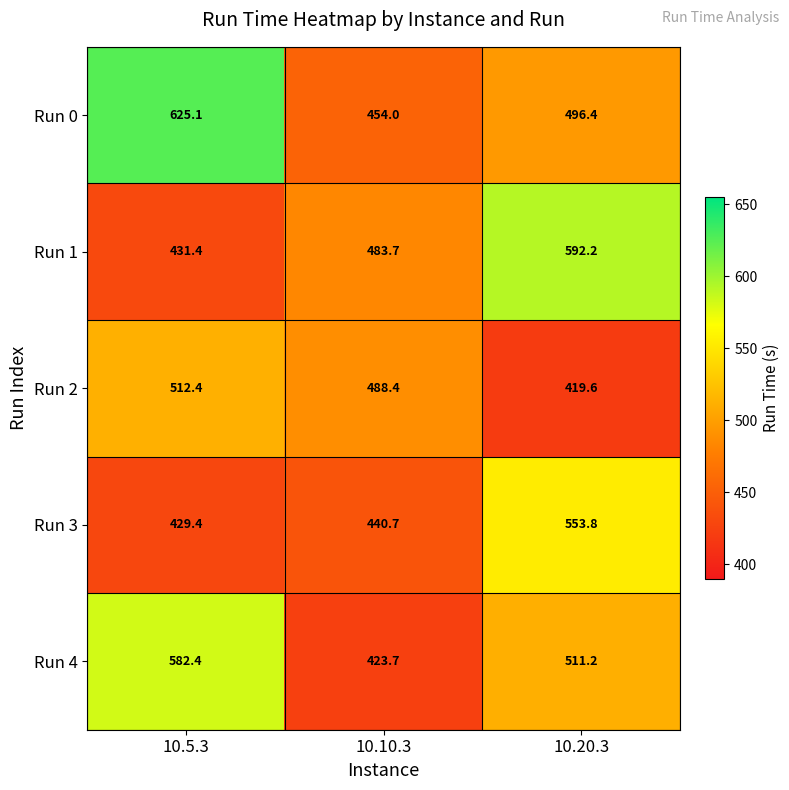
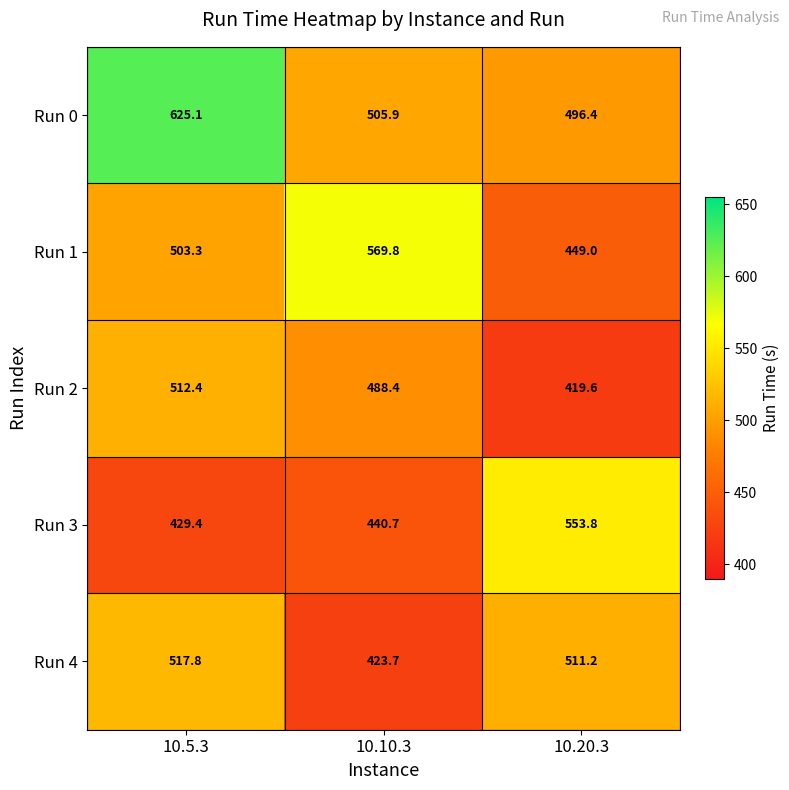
Run 0, 10.10.3: 454.0 -> 505.9
Run 1, 10.5.3: 431.4 -> 503.3
Run 1, 10.10.3: 483.7 -> 569.8
Run 1, 10.20.3: 592.2 -> 449.0
Run 4, 10.5.3: 582.4 -> 517.8
